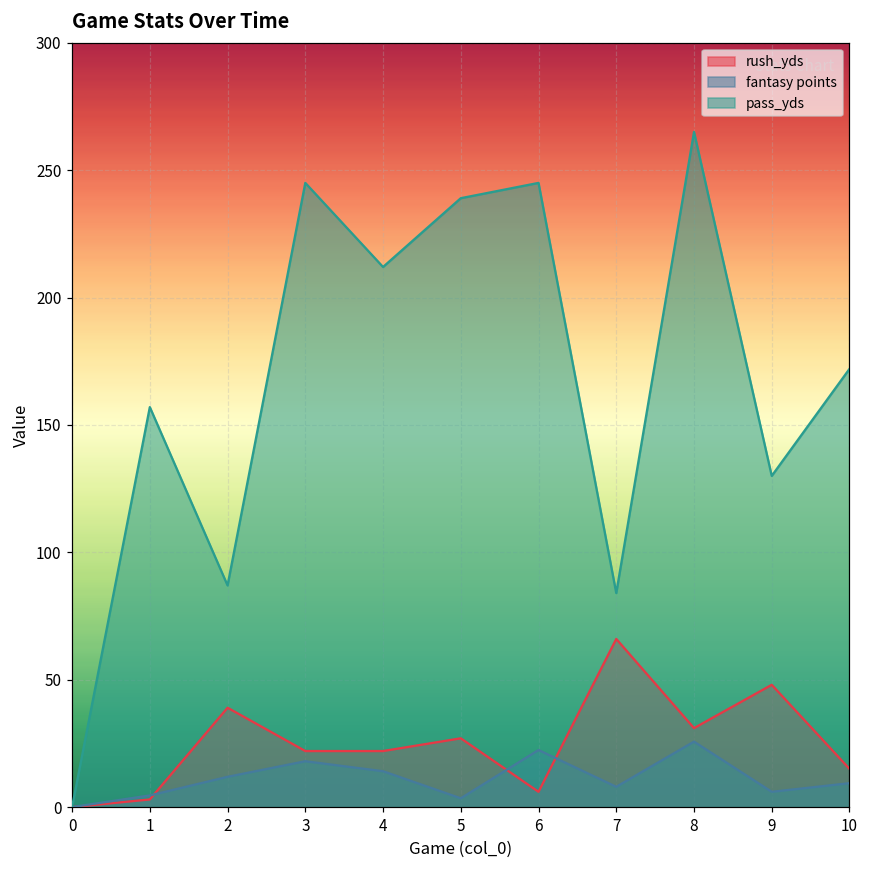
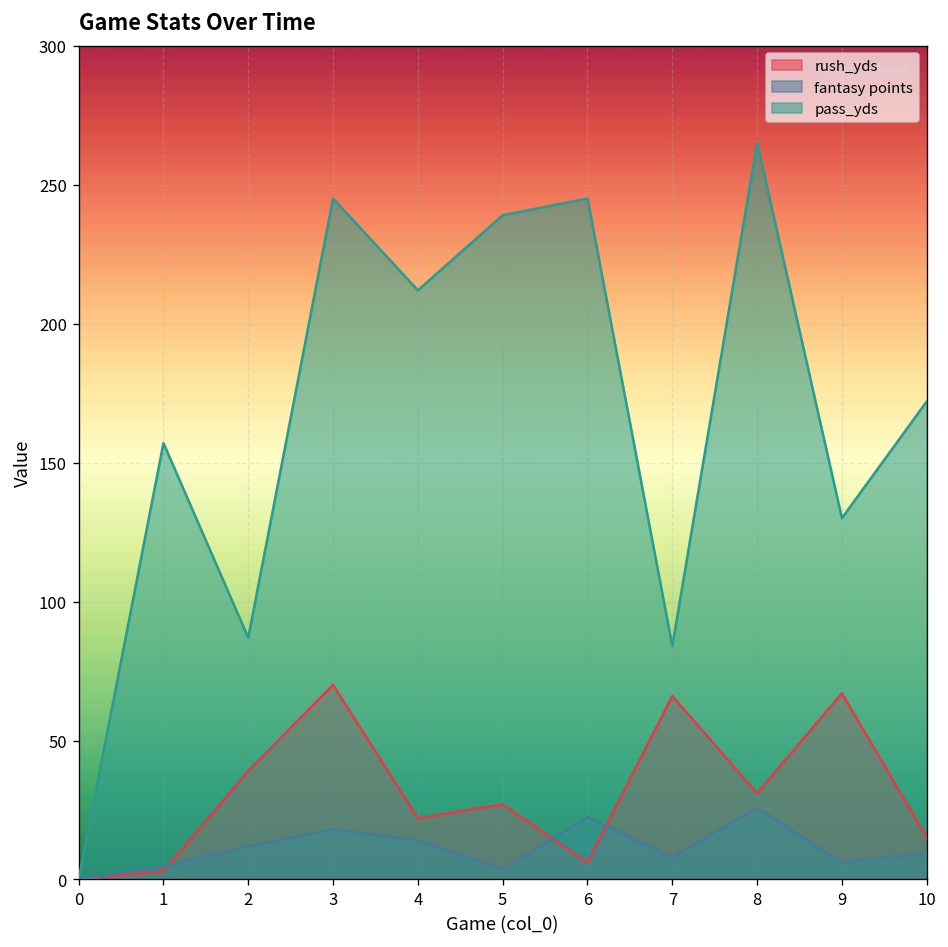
rush_yds, 3: 22 -> 70
rush_yds, 9: 48 -> 67
